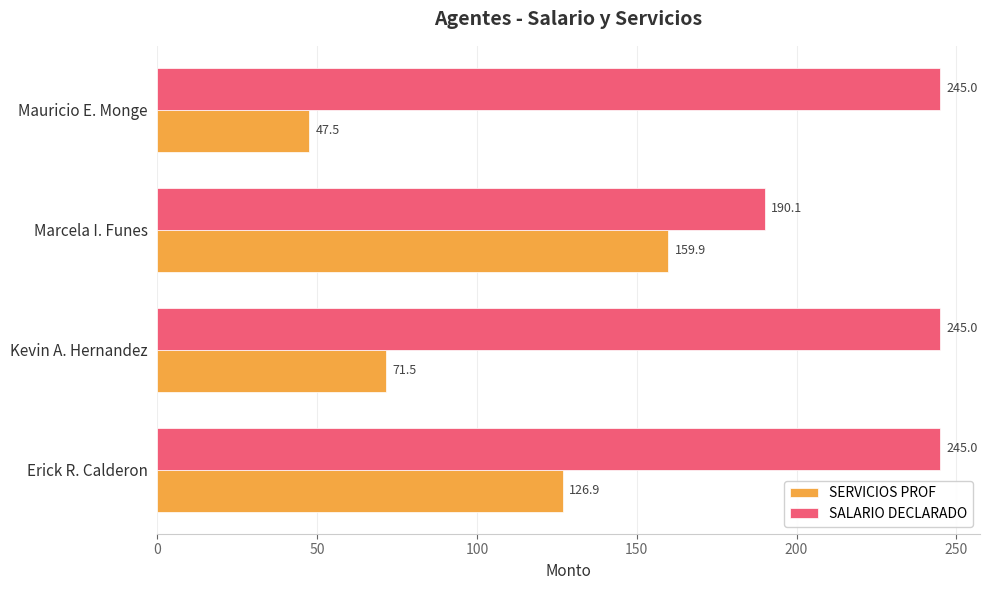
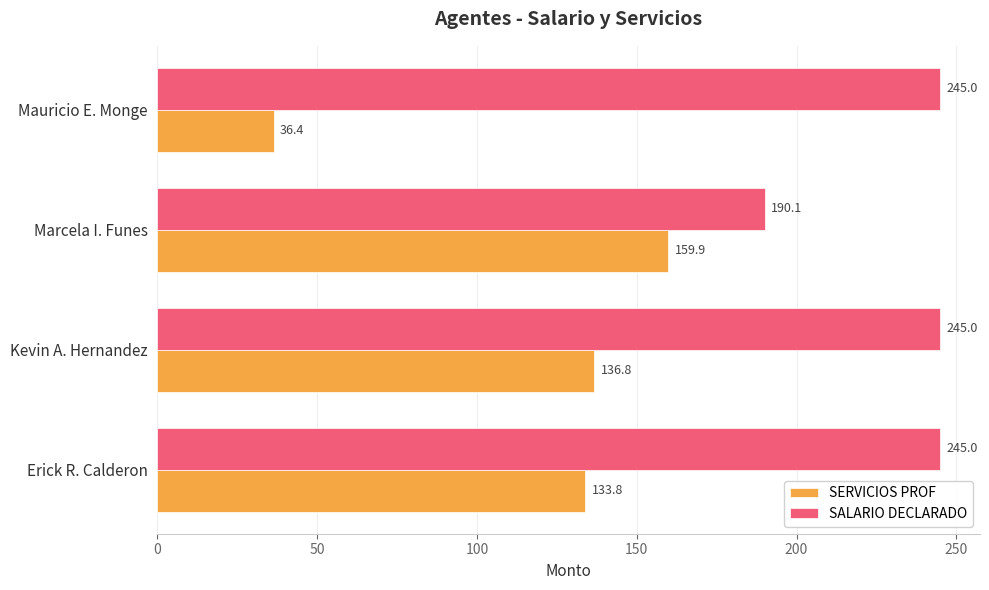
SERVICIOS PROF, Mauricio E. Monge: 47.5 -> 36.4
SERVICIOS PROF, Kevin A. Hernandez: 71.5 -> 136.8
SERVICIOS PROF, Erick R. Calderon: 126.9 -> 133.8
